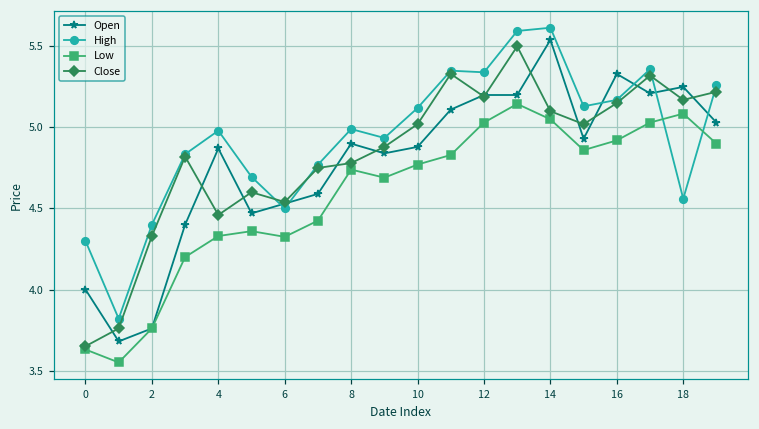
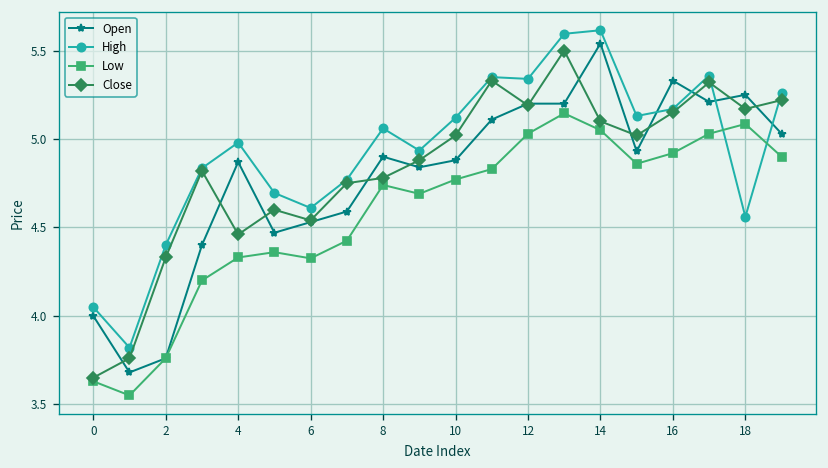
High, 0: 4.30 -> 4.05
High, 6: 4.50 -> 4.61
High, 8: 4.99 -> 5.06
